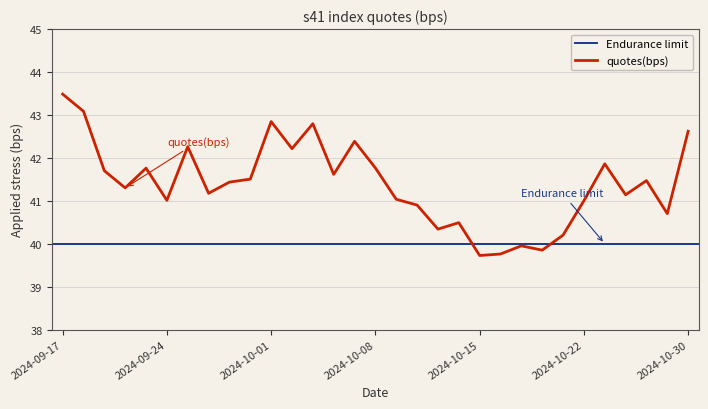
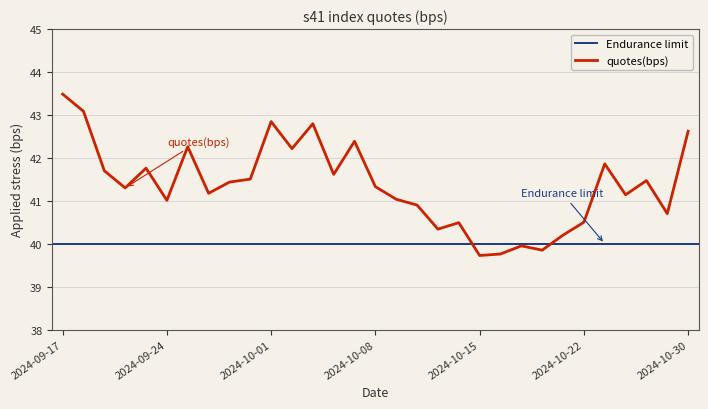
2024-10-08: 41.8 -> 41.3
2024-10-22: 41.0 -> 40.5
